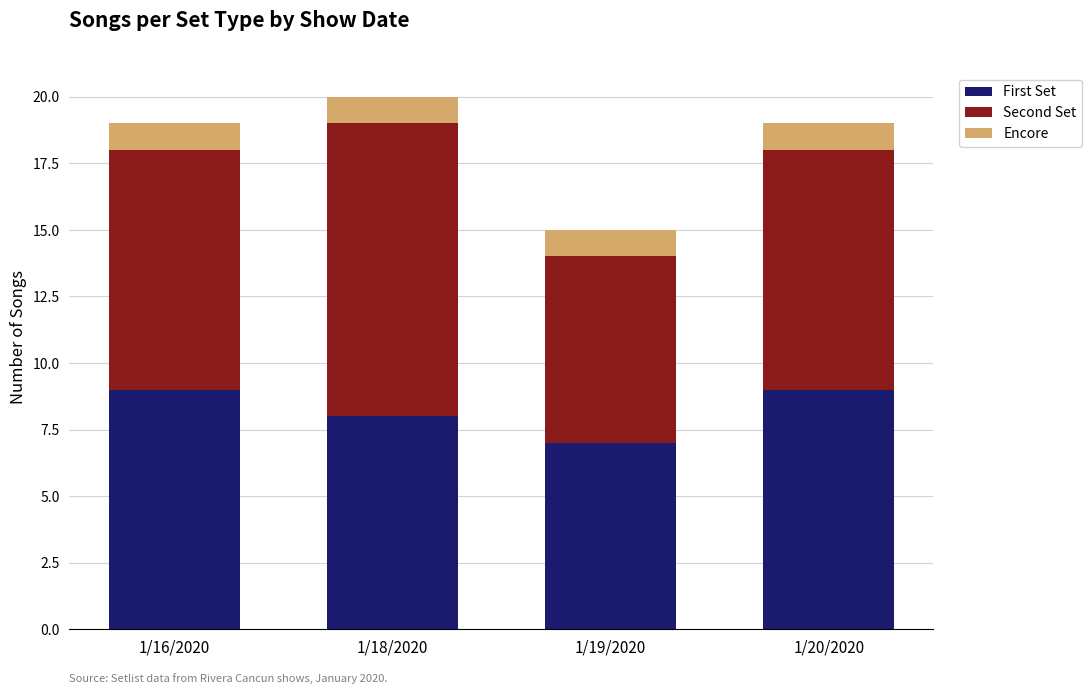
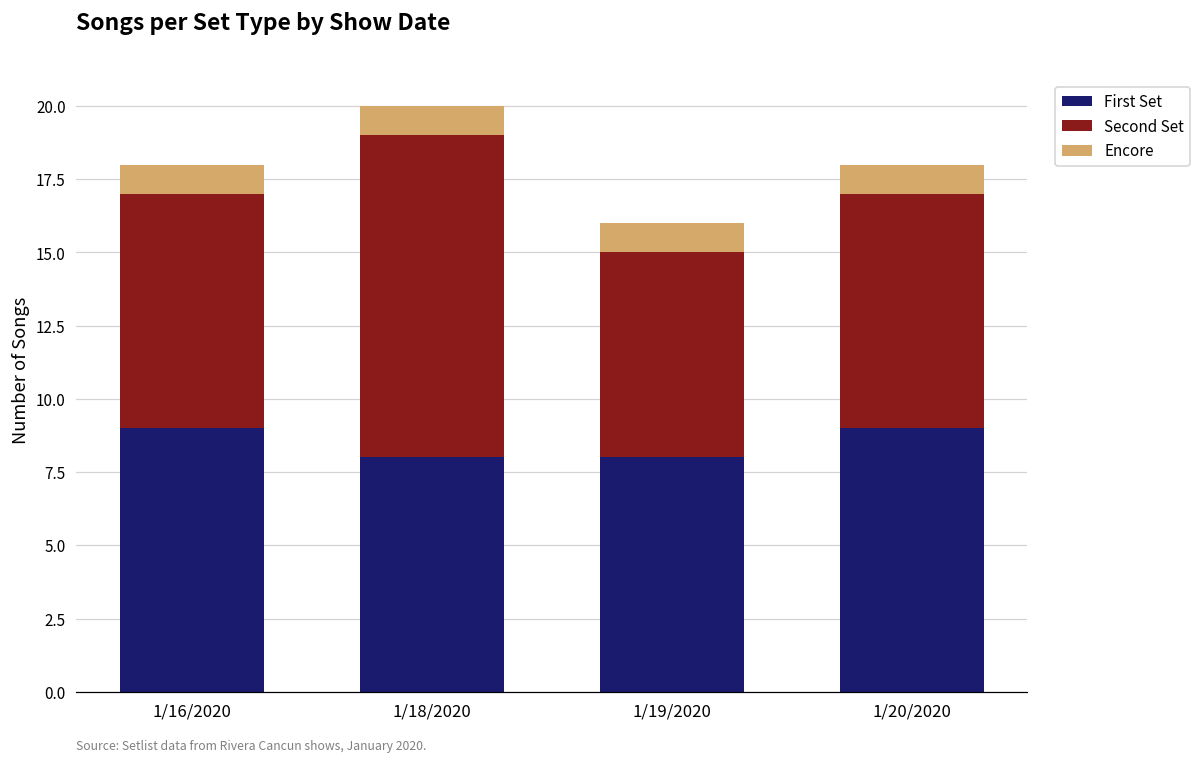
Second Set, 1/16/2020: 9 -> 8
First Set, 1/19/2020: 7 -> 8
Second Set, 1/20/2020: 9 -> 8
